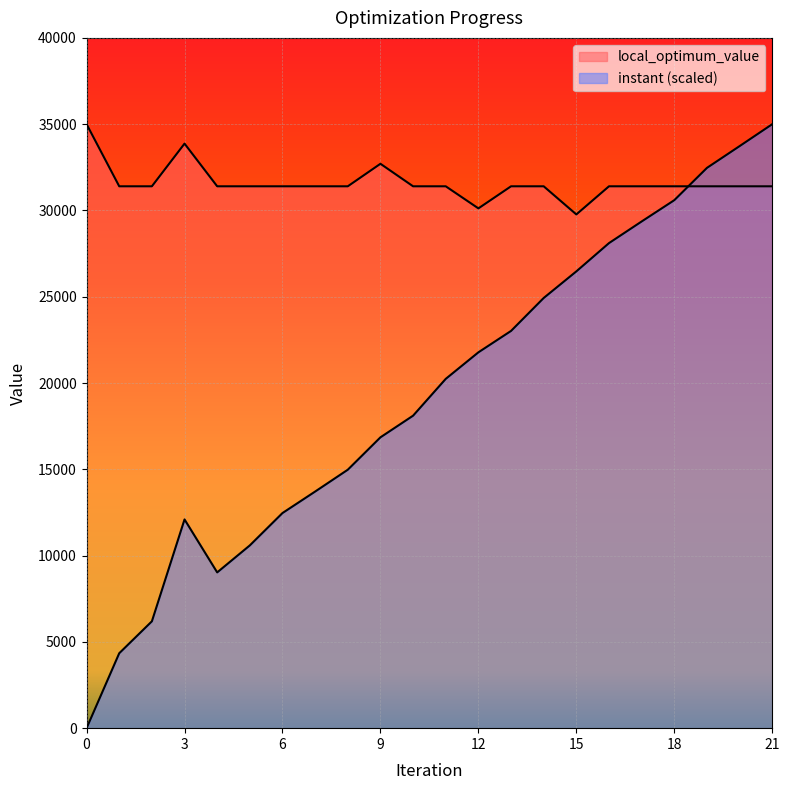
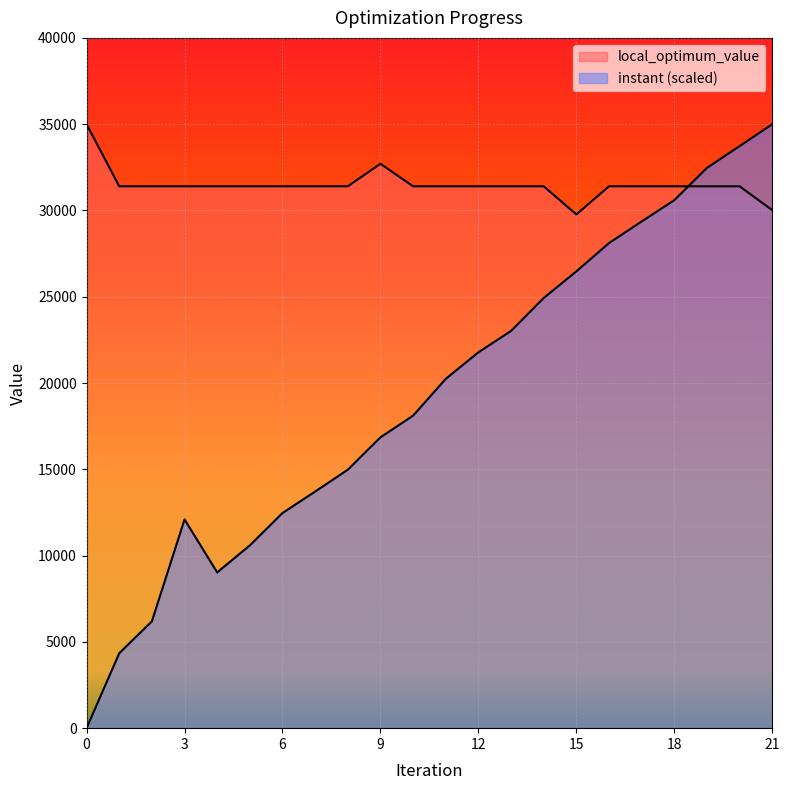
local_optimum_value, 3: 33900 -> 31400
local_optimum_value, 12: 30100 -> 31400
local_optimum_value, 21: 31400 -> 30000
